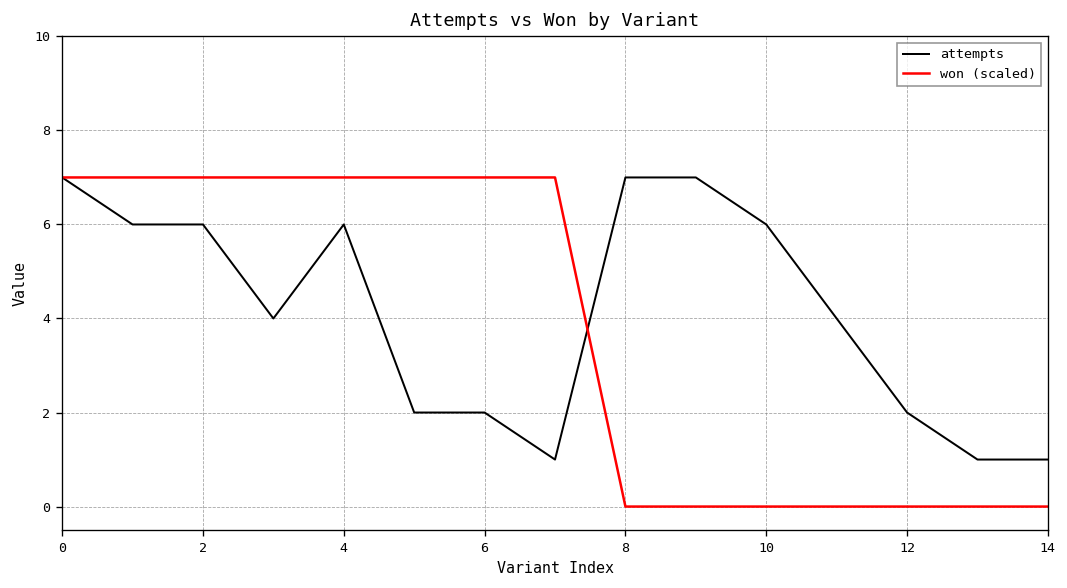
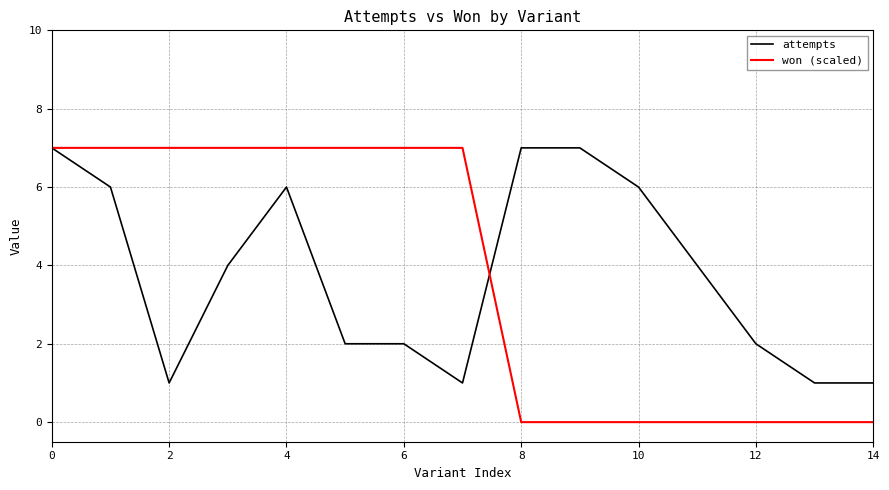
attempts, 2: 6 -> 1
